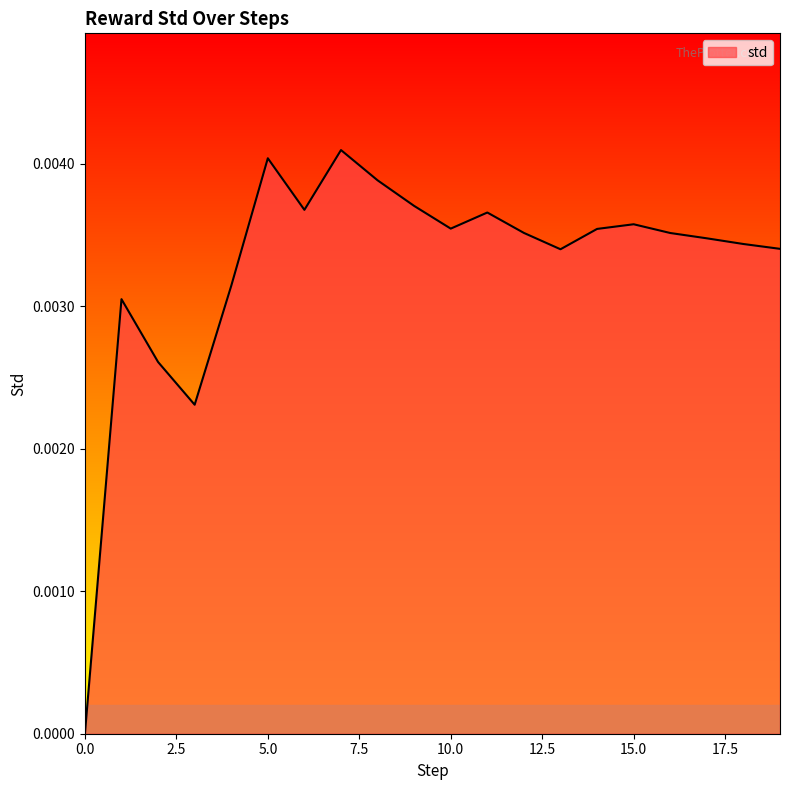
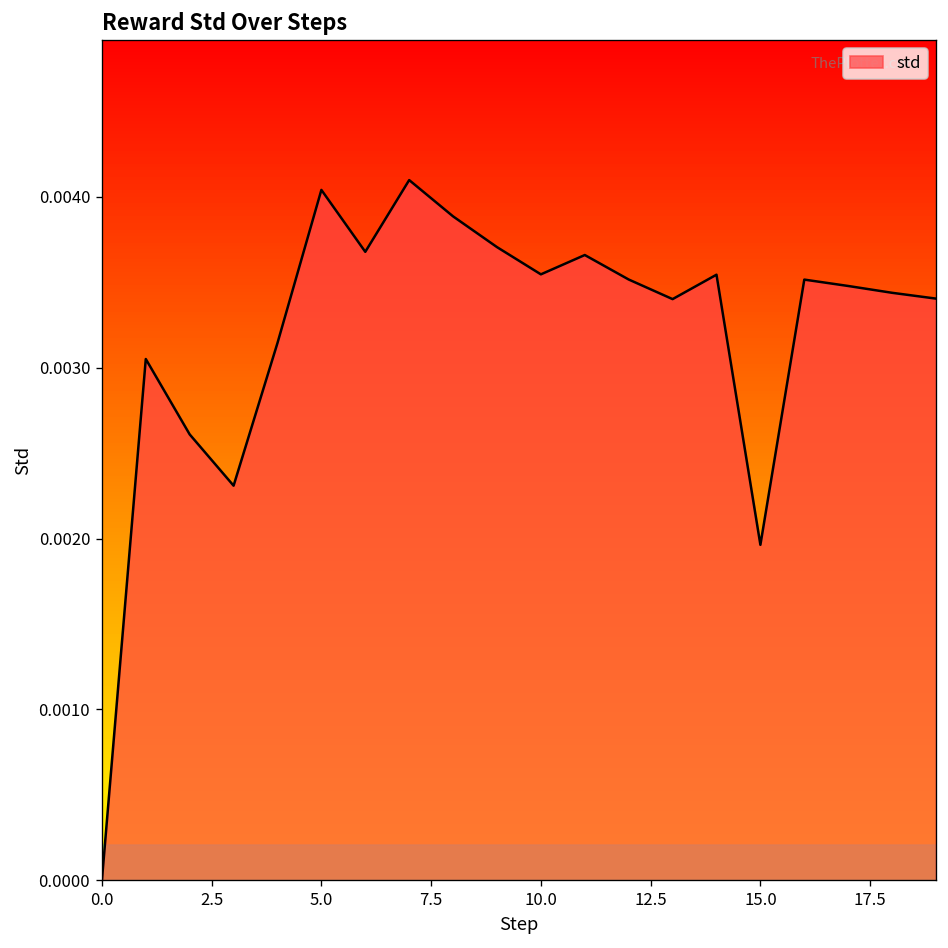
15.0: 0.00358 -> 0.00196
